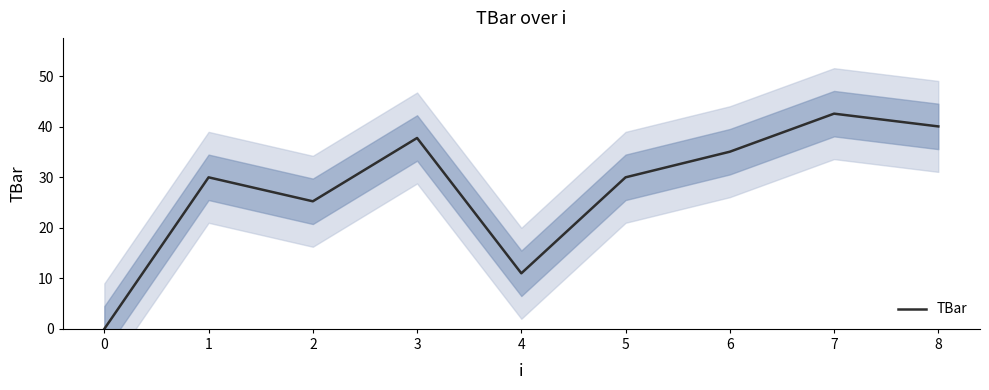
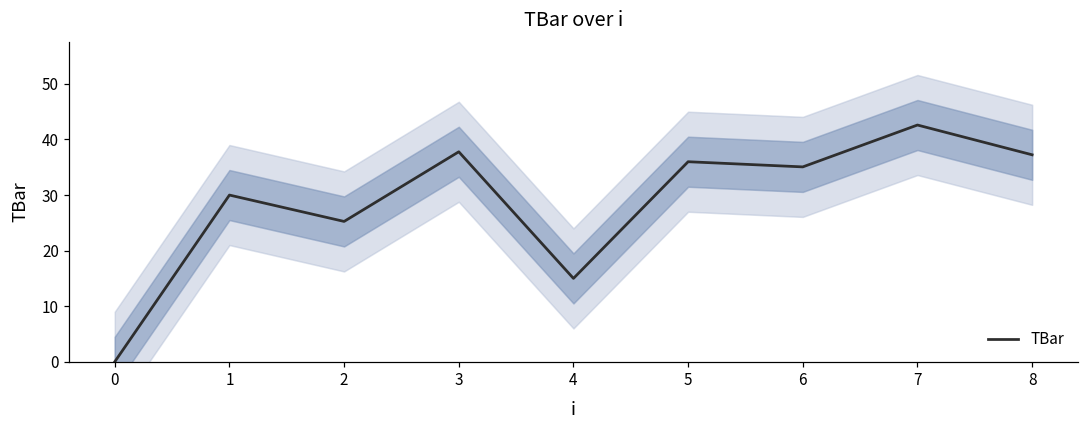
TBar, 4: 11 -> 15
TBar, 5: 30 -> 36
TBar, 8: 40 -> 37
